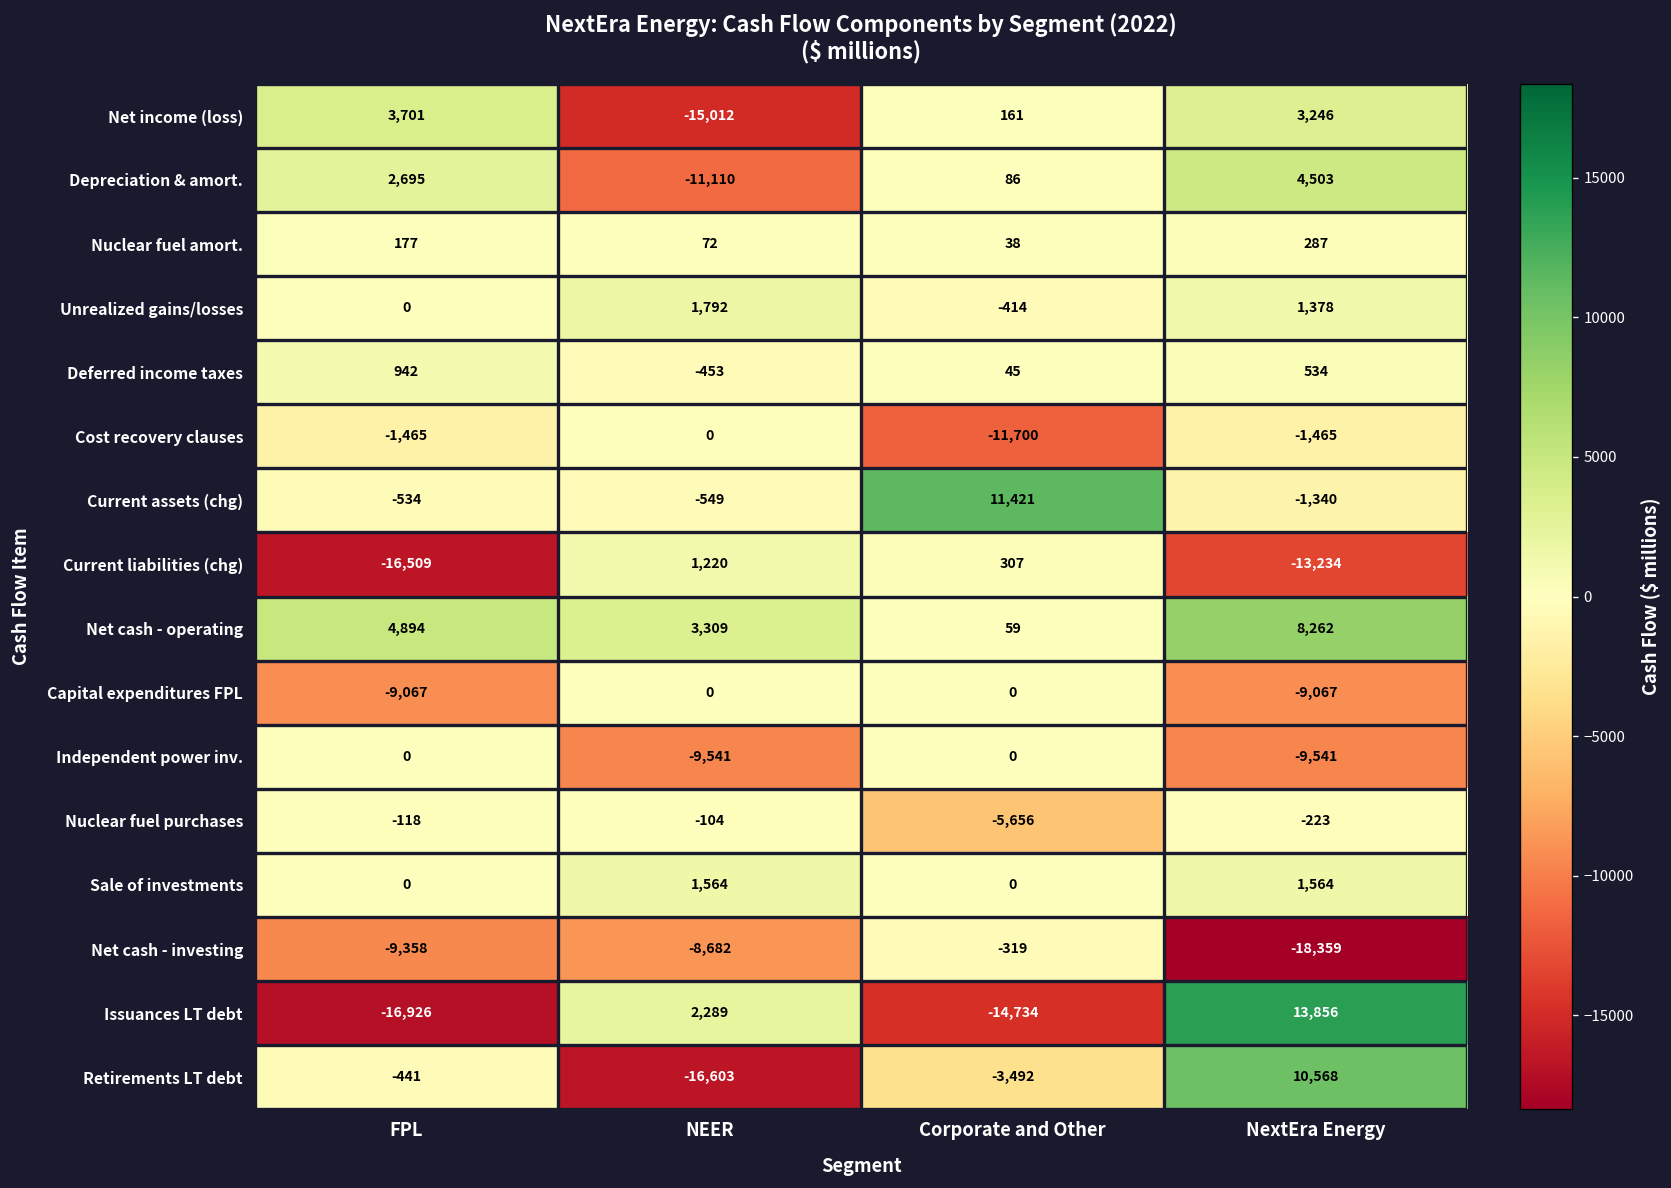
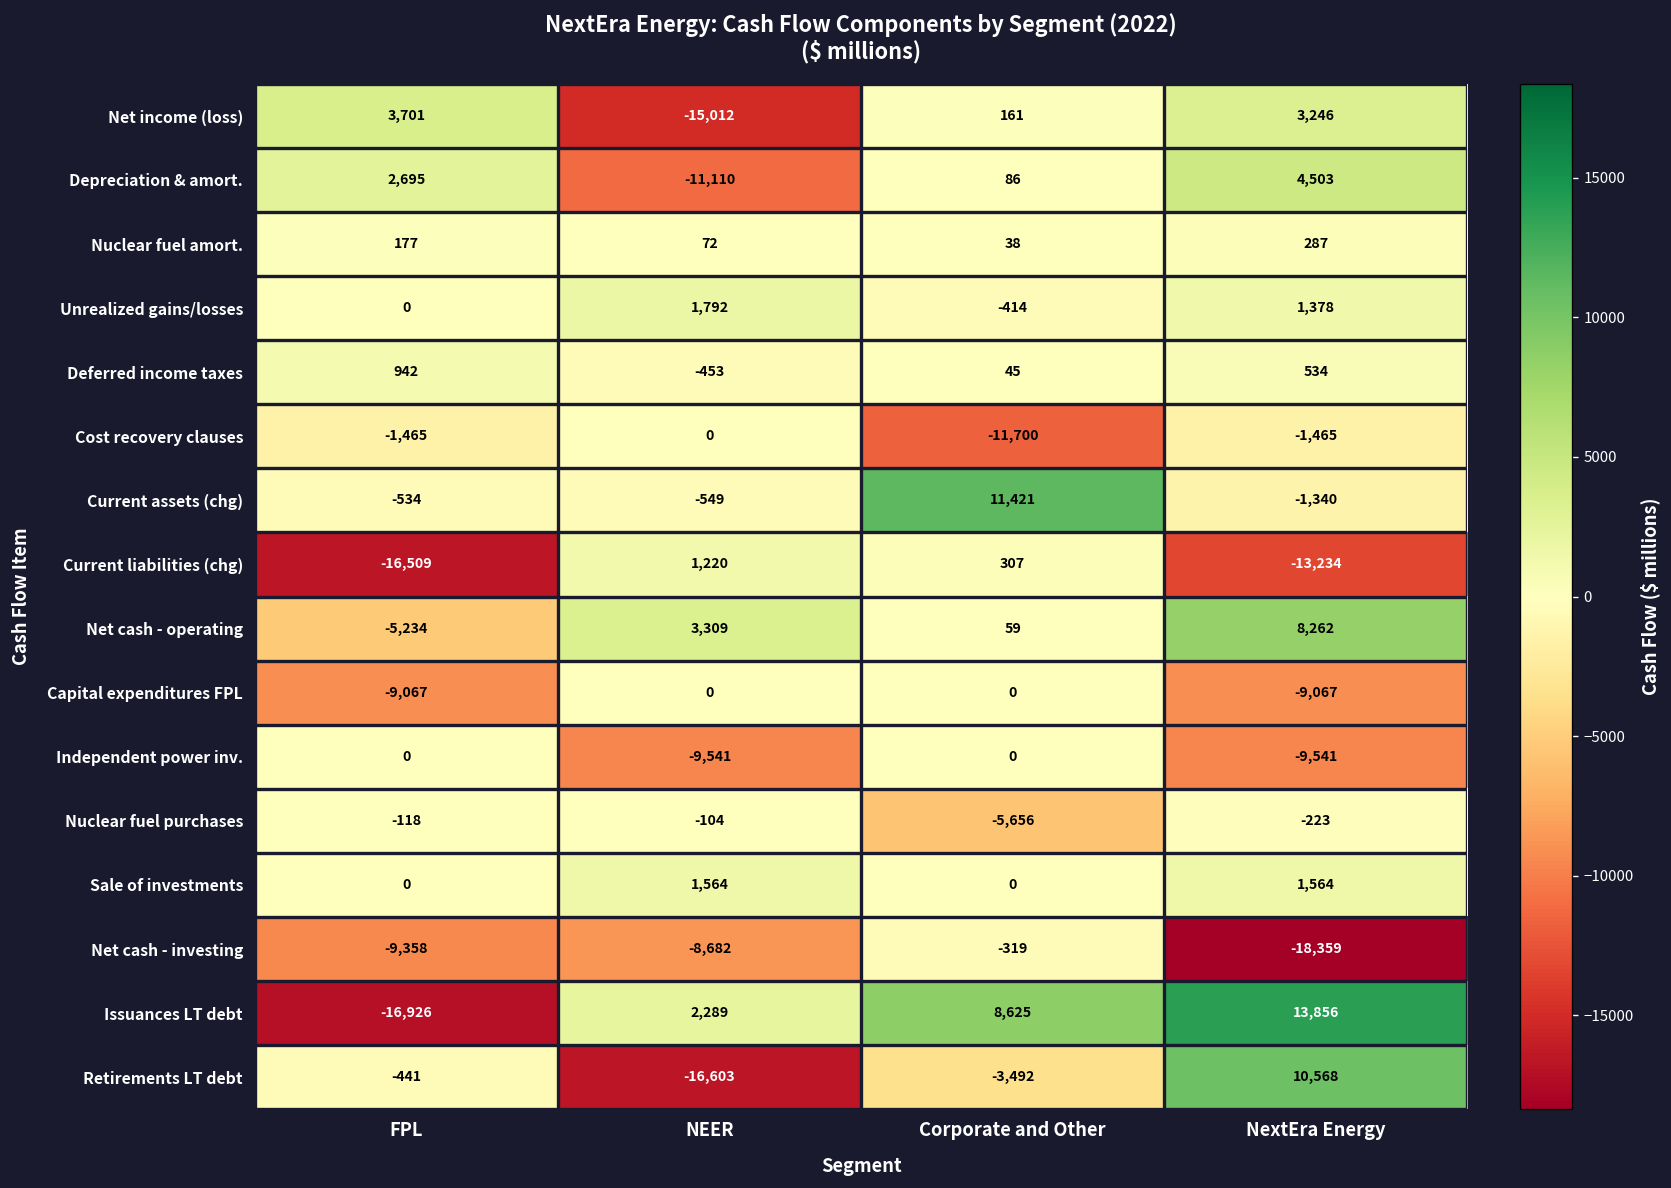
Net cash - operating, FPL: 4,894 -> -5,234
Issuances LT debt, Corporate and Other: -14,734 -> 8,625
